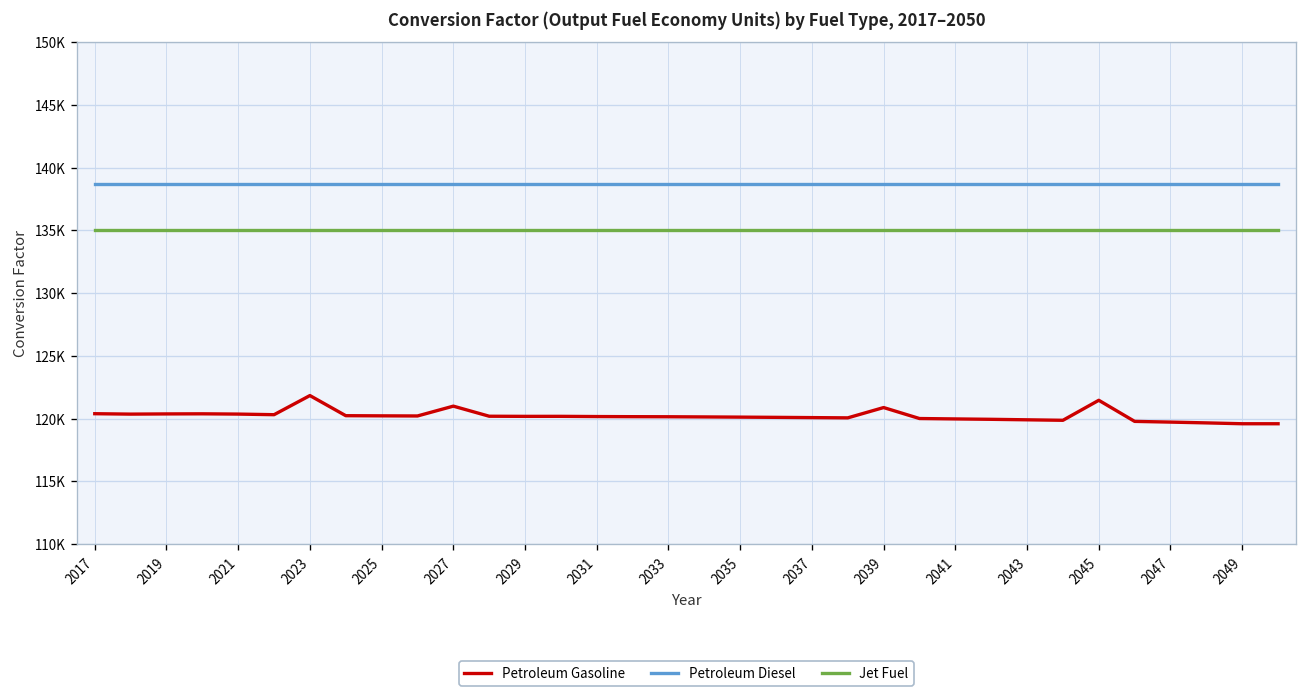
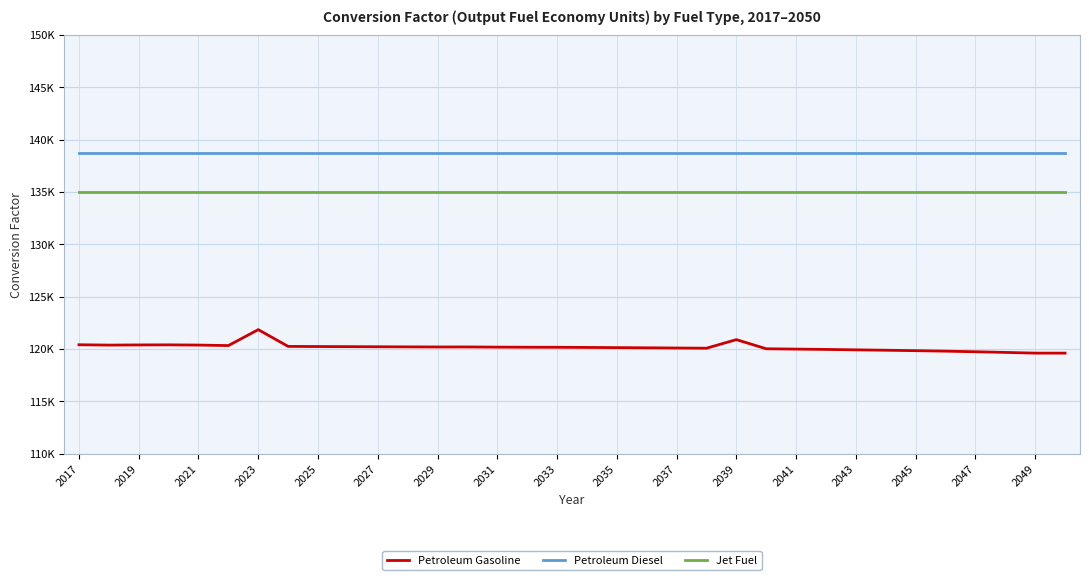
Petroleum Gasoline, 2027: 121000 -> 120200
Petroleum Gasoline, 2045: 121500 -> 119800
